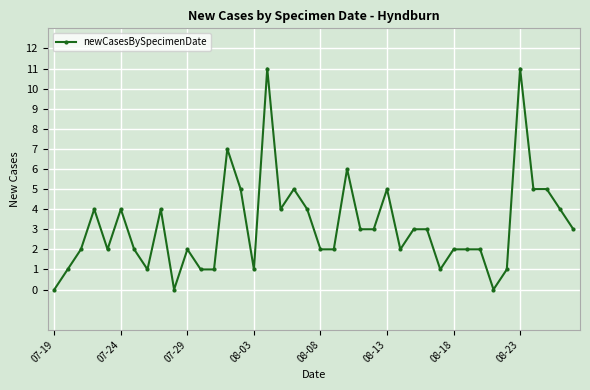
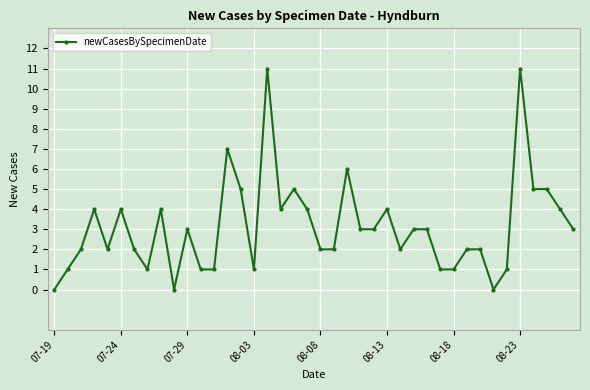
07-29: 2 -> 3
08-13: 5 -> 4
08-18: 2 -> 1
